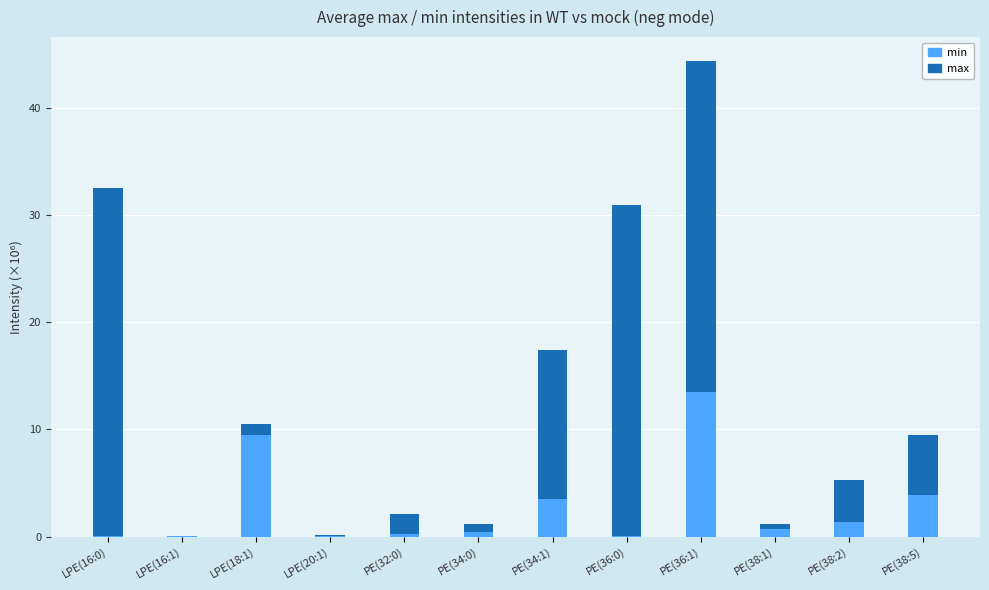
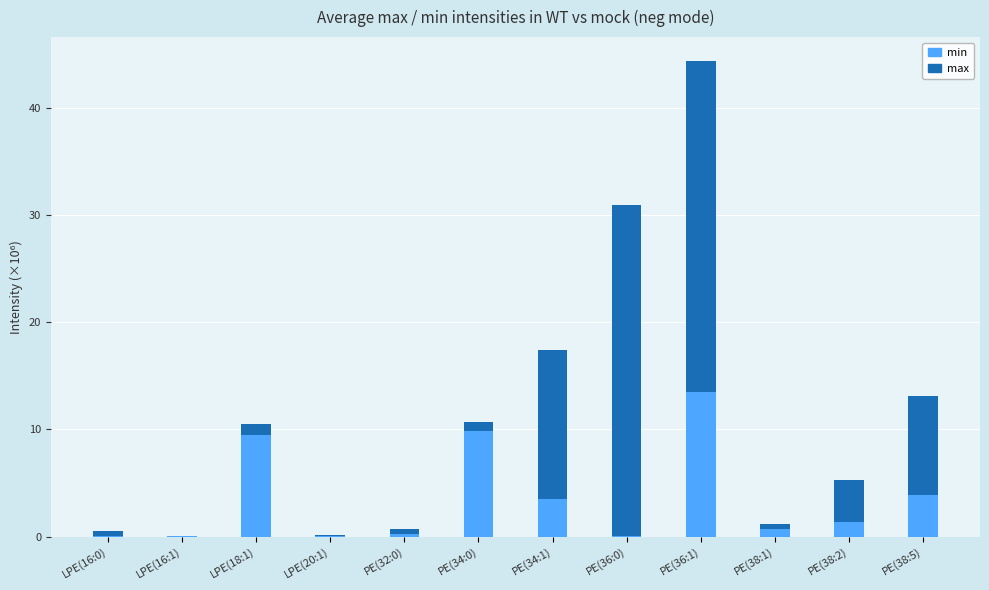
max, LPE(16:0): 32.5 -> 0.5
max, PE(32:0): 1.8 -> 0.4
min, PE(34:0): 0.4 -> 9.9
max, PE(38:5): 5.6 -> 9.2
